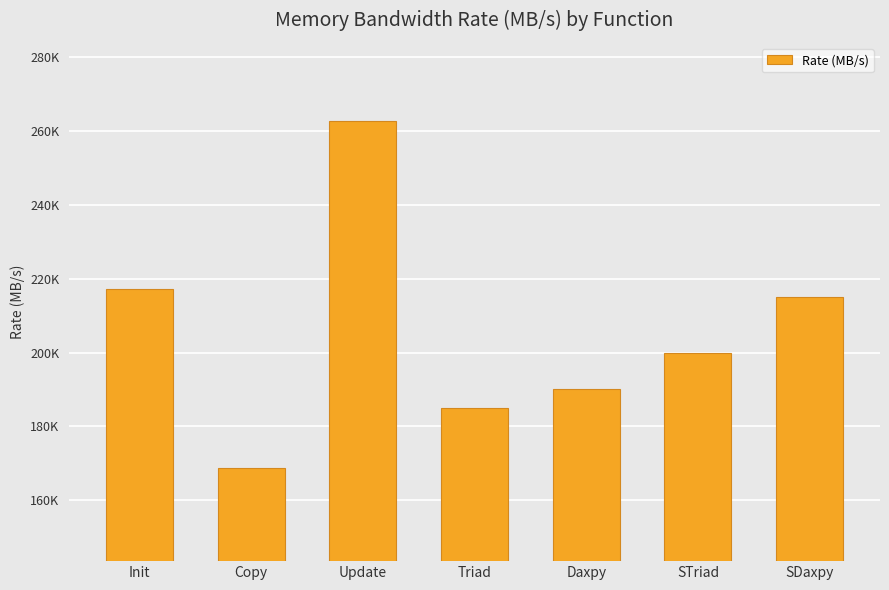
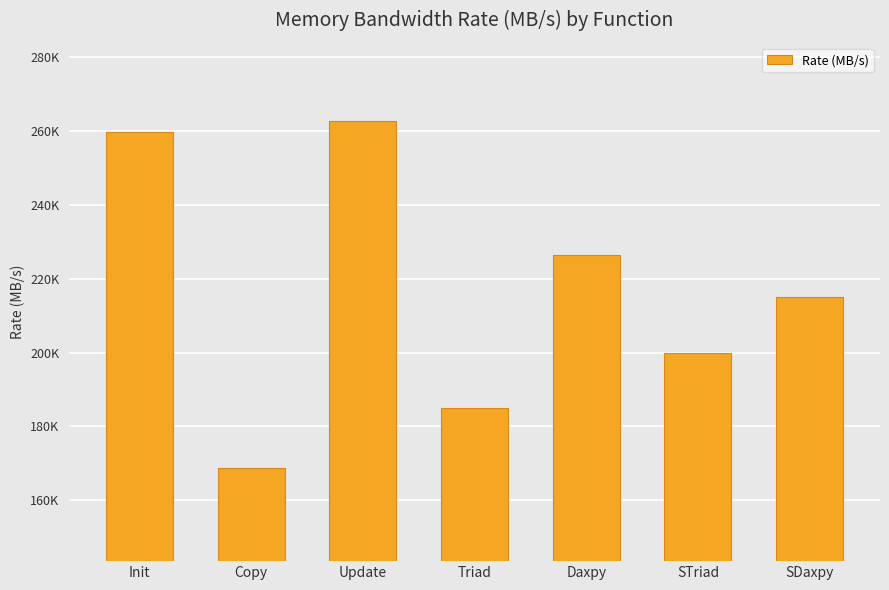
Init: 217000 -> 260000
Daxpy: 190000 -> 226000
